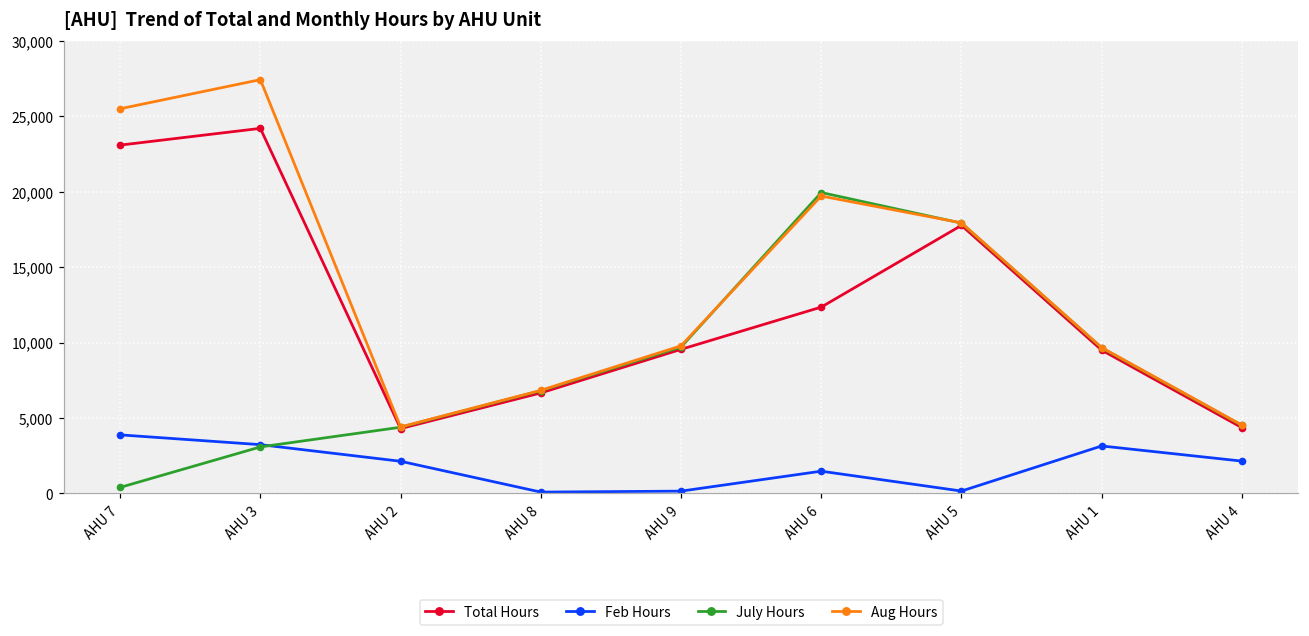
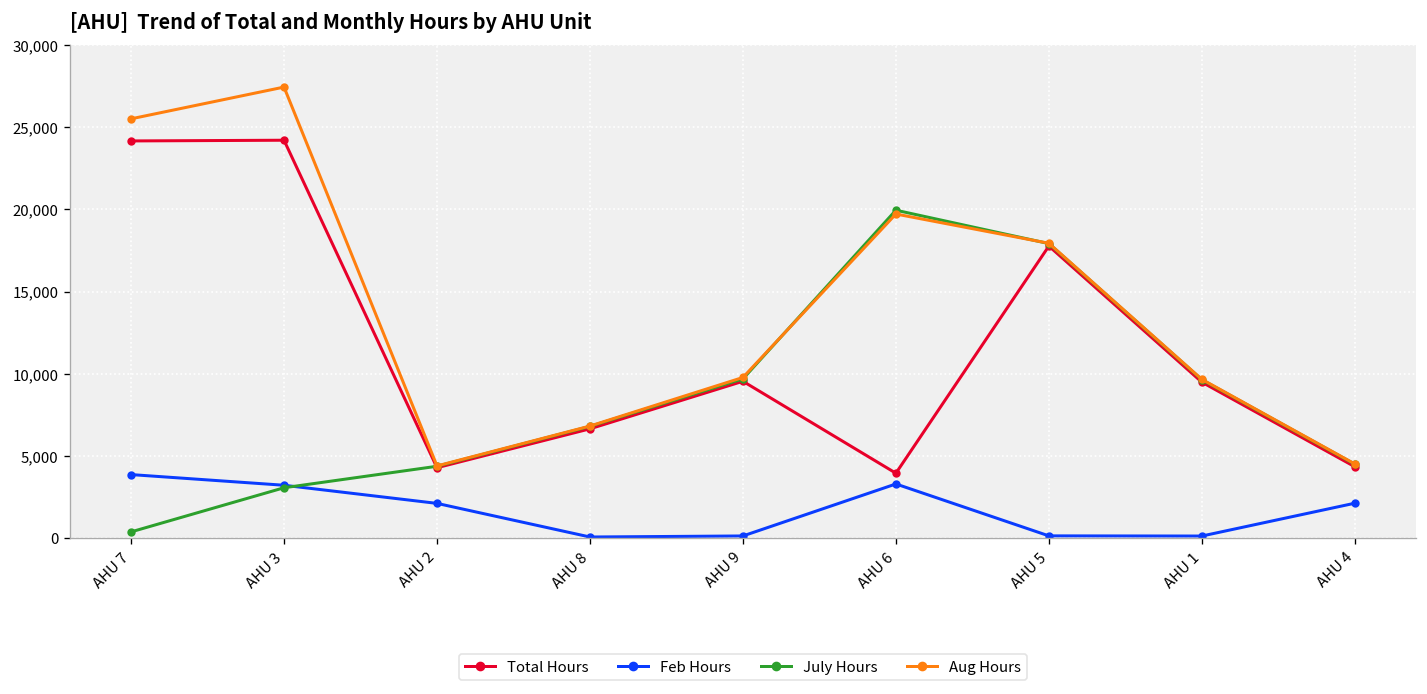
Total Hours, AHU 7: 23,100 -> 24,200
Total Hours, AHU 6: 12,300 -> 4,000
Feb Hours, AHU 6: 1,500 -> 3,300
Feb Hours, AHU 1: 3,100 -> 100
